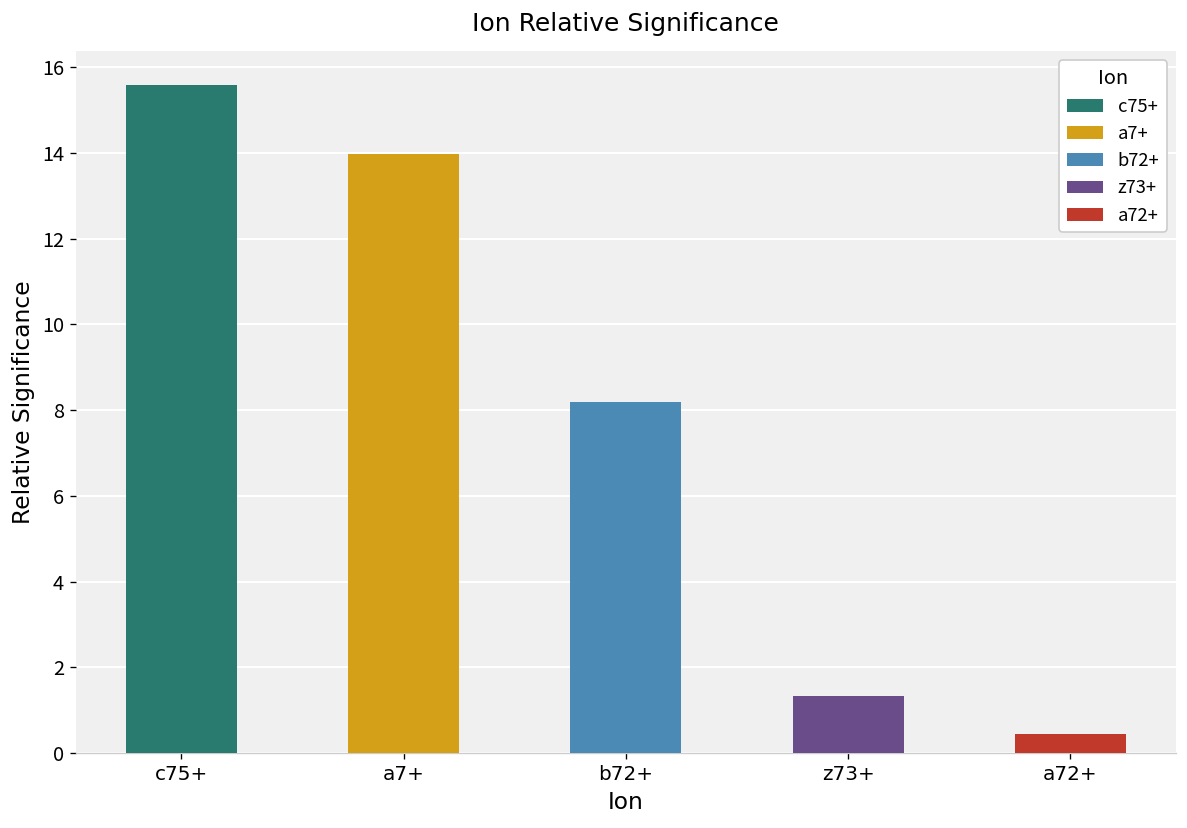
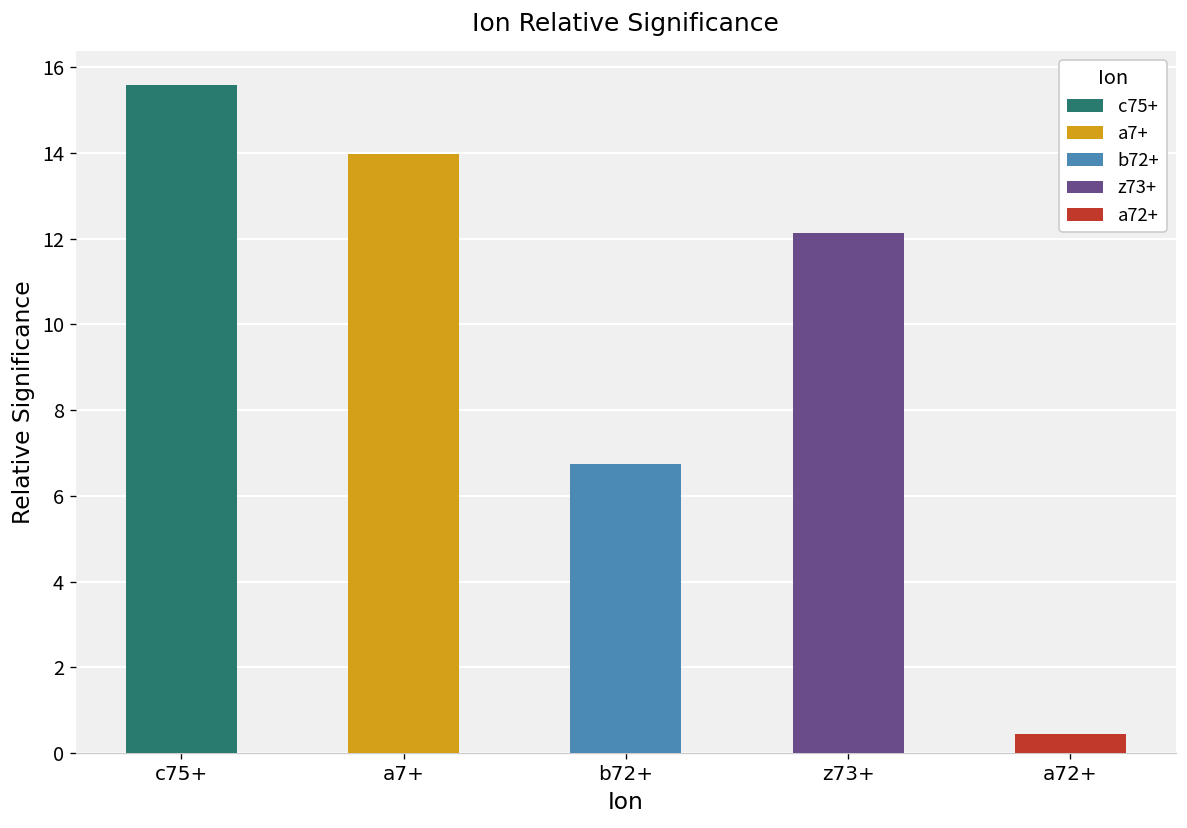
b72+: 8.2 -> 6.8
z73+: 1.3 -> 12.1
